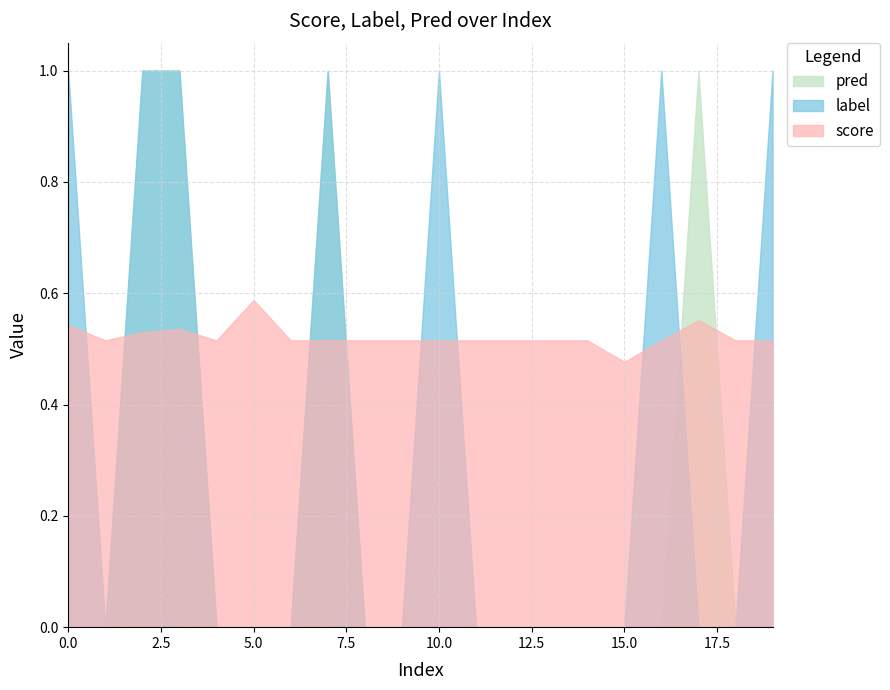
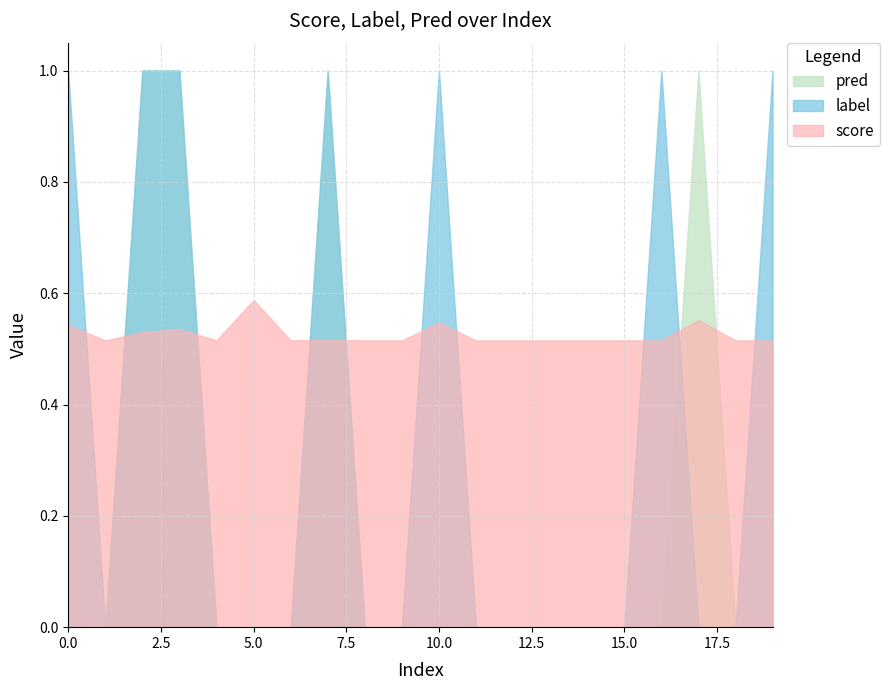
score, 10.0: 0.52 -> 0.55
score, 15.0: 0.48 -> 0.52
